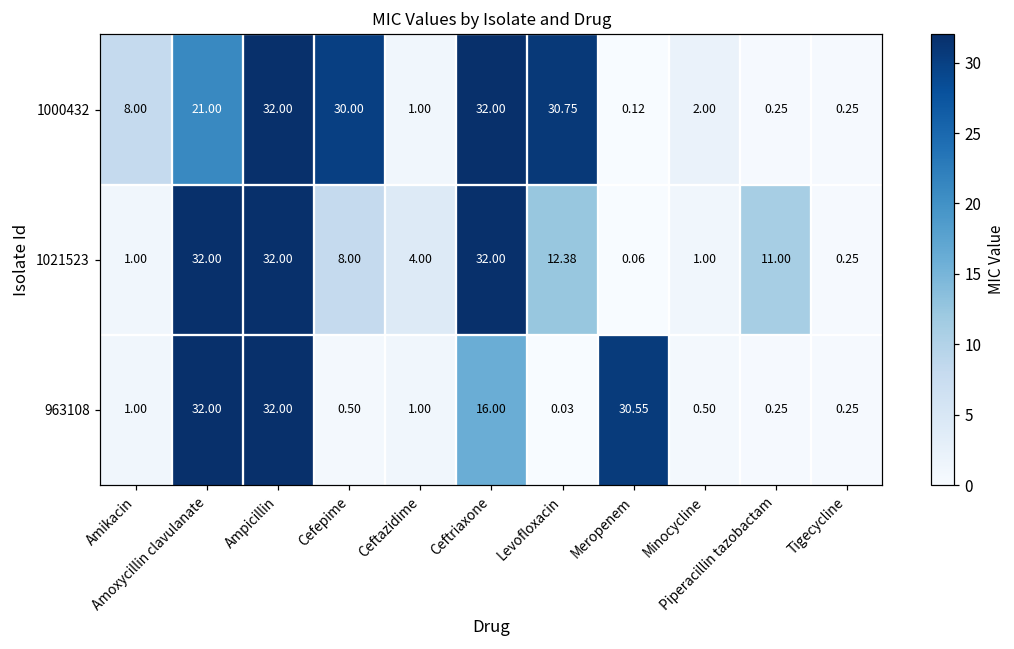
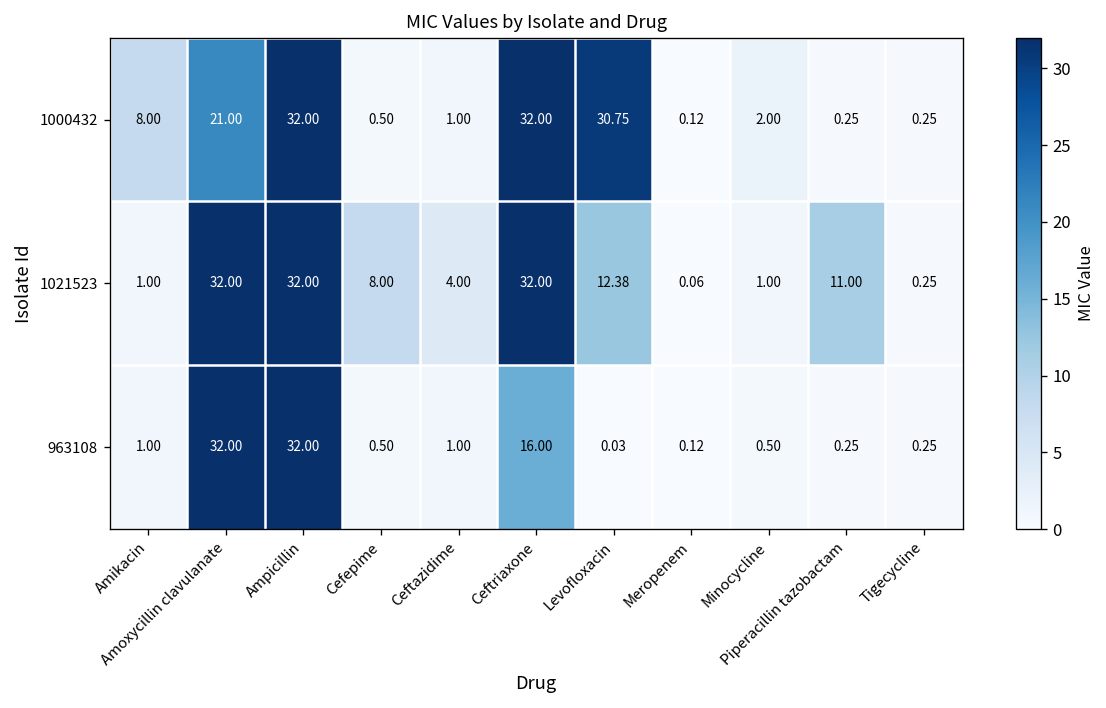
1000432, Cefepime: 30.00 -> 0.50
963108, Meropenem: 30.55 -> 0.12
